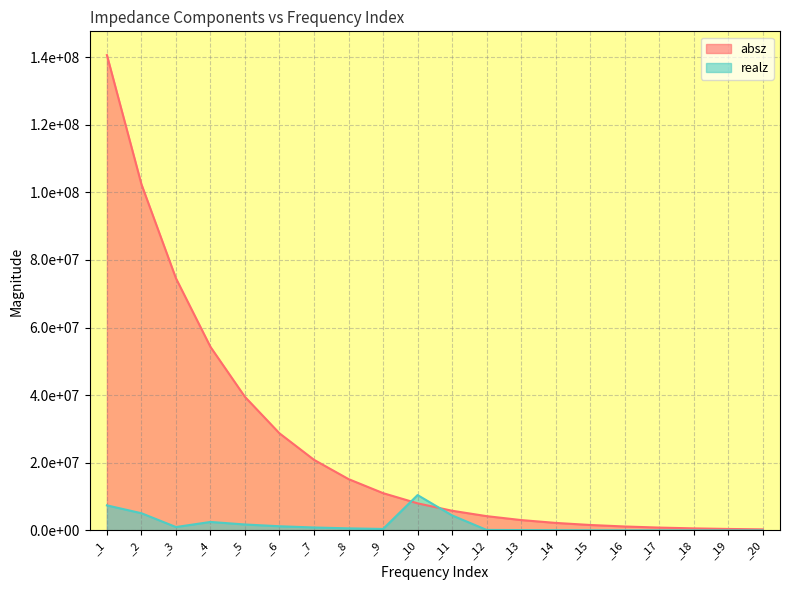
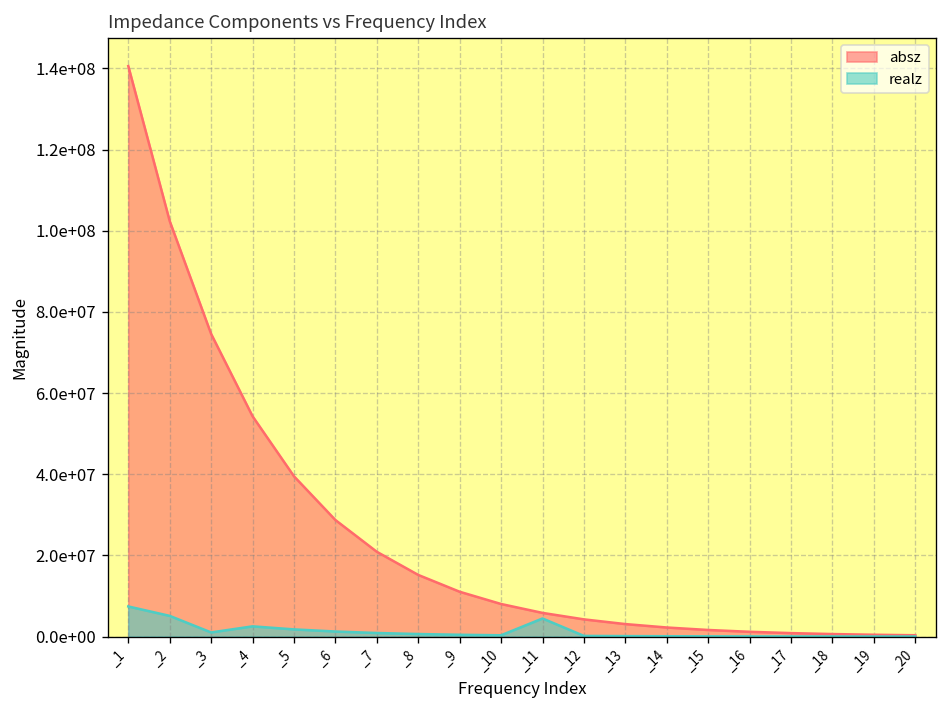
realz, _10: 10000000 -> 0
